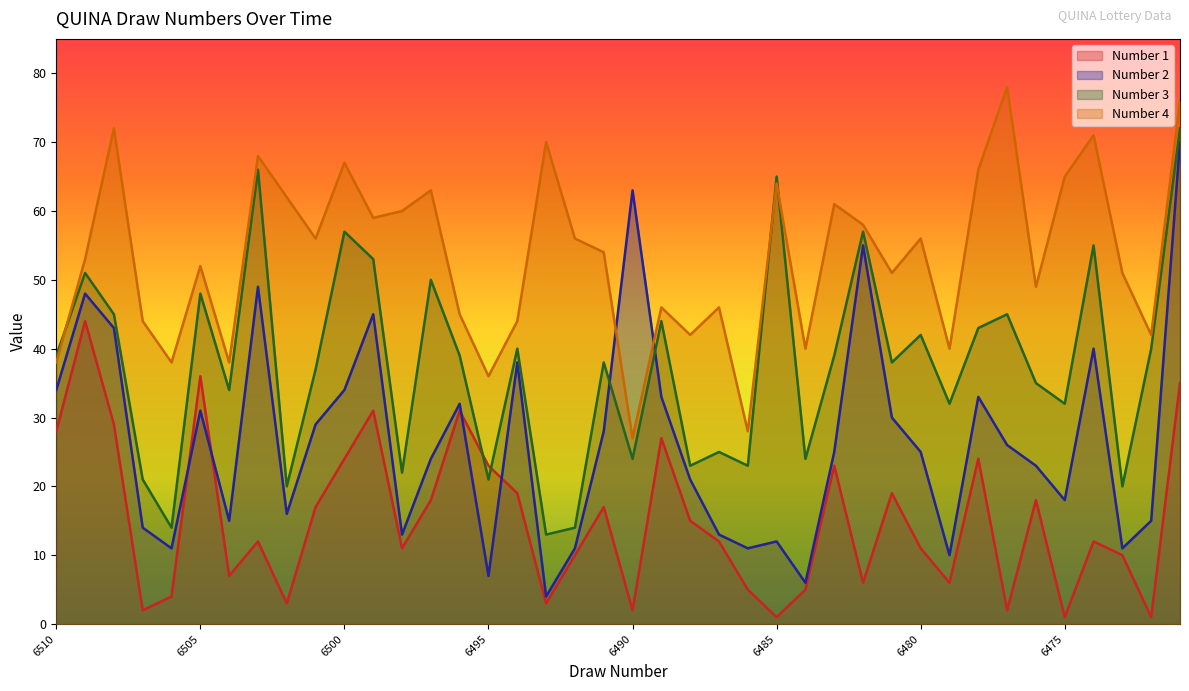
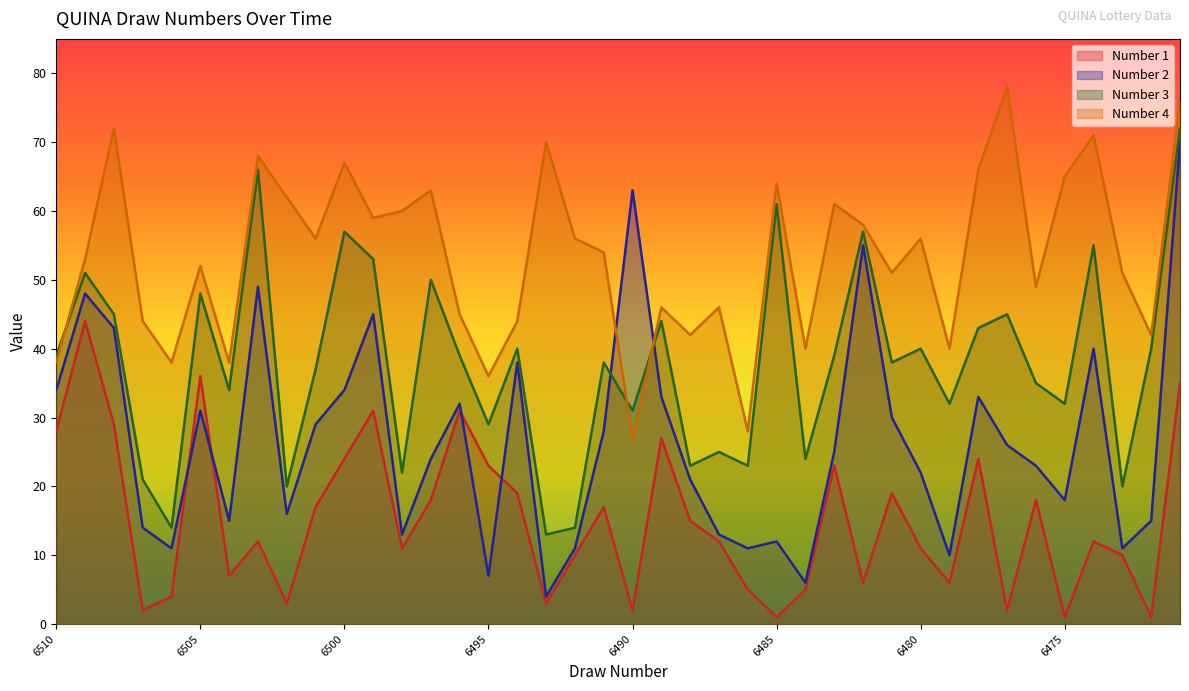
Number 3, 6495: 21 -> 29
Number 3, 6490: 24 -> 31
Number 3, 6485: 65 -> 61
Number 2, 6480: 25 -> 22
Number 3, 6480: 42 -> 40
